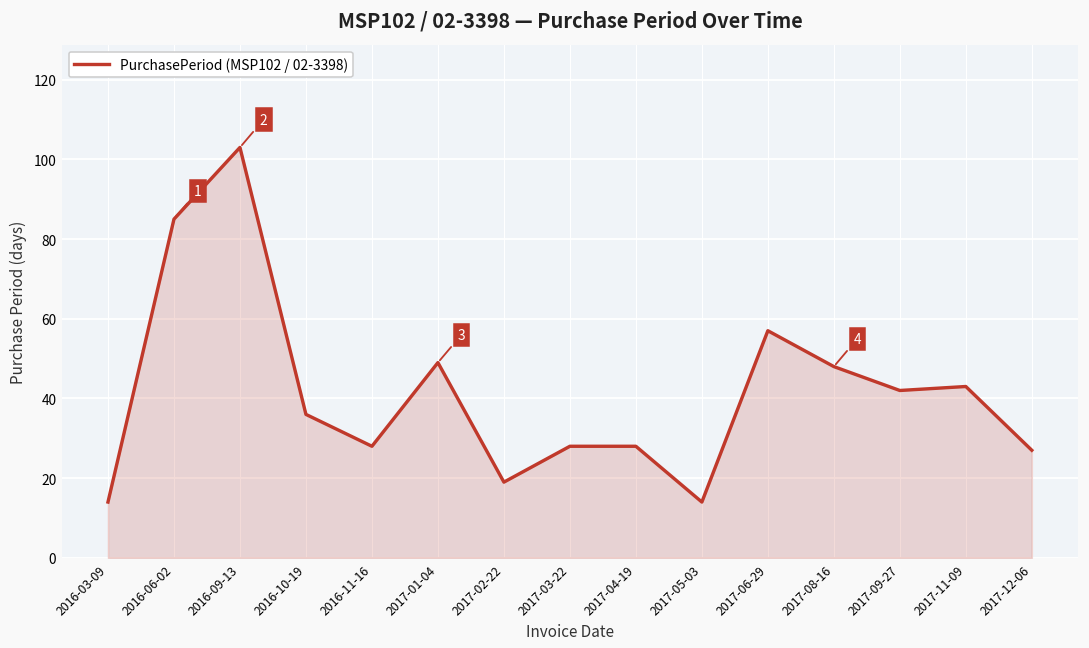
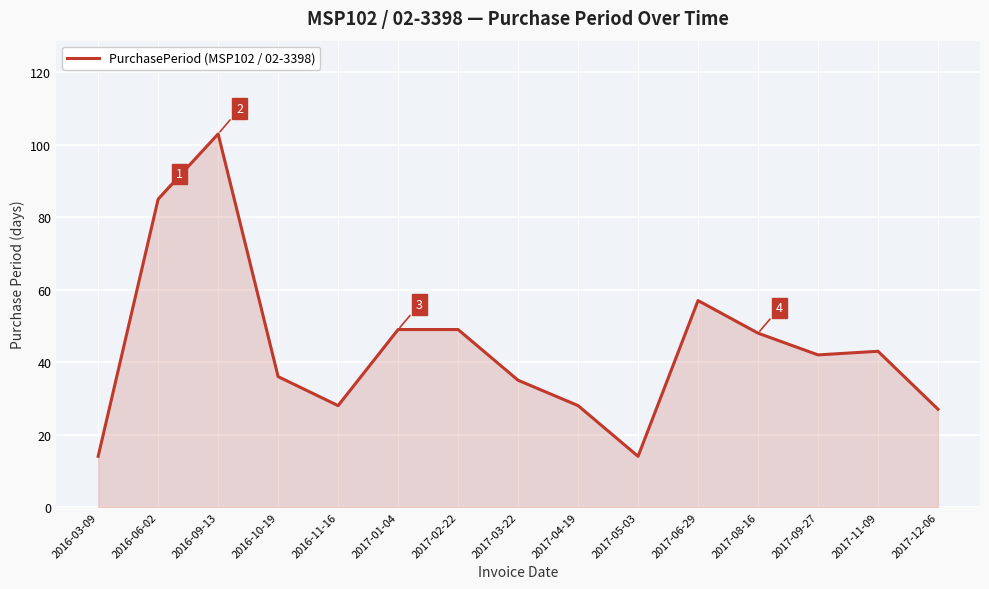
2017-02-22: 19 -> 49
2017-03-22: 28 -> 35
